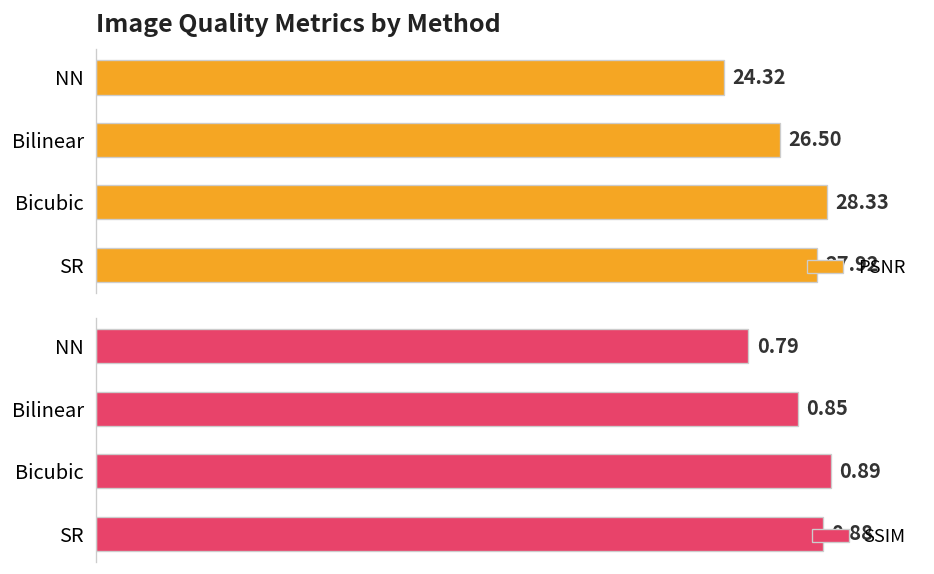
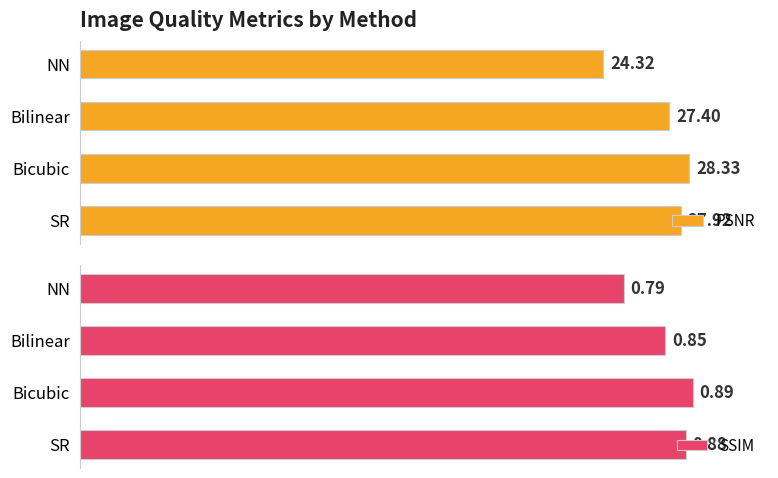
Image Quality Metrics by Method, Bilinear: 26.50 -> 27.40
